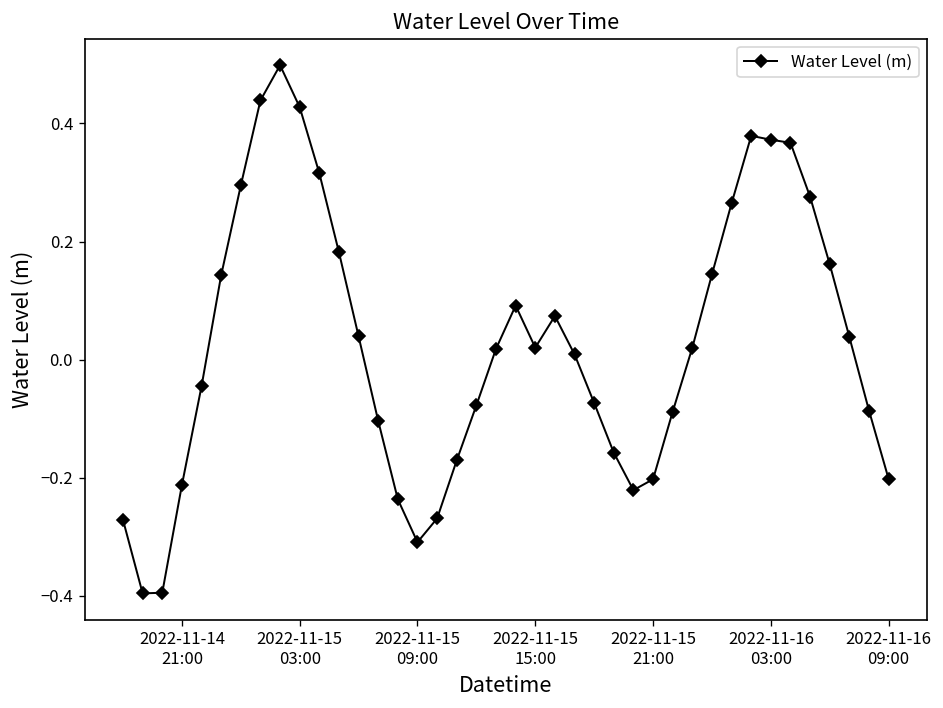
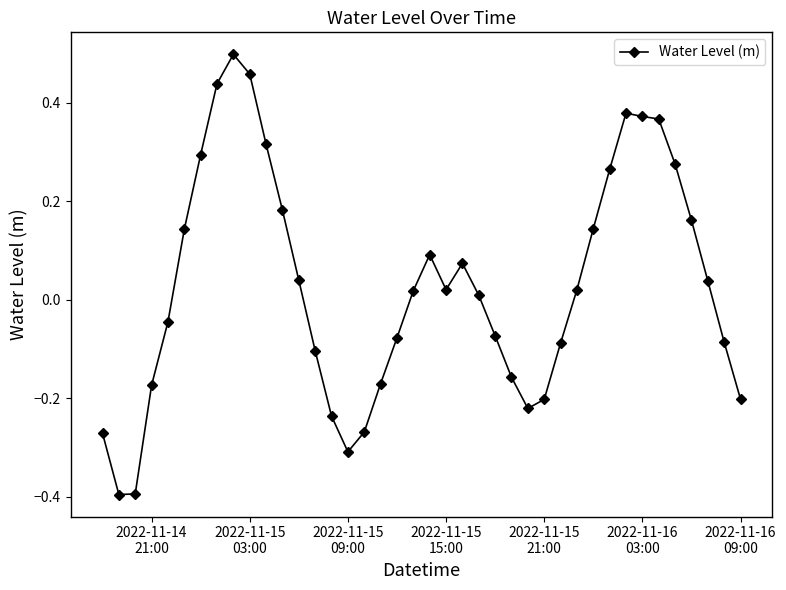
2022-11-14 21:00: -0.21 -> -0.17
2022-11-15 03:00: 0.43 -> 0.46
